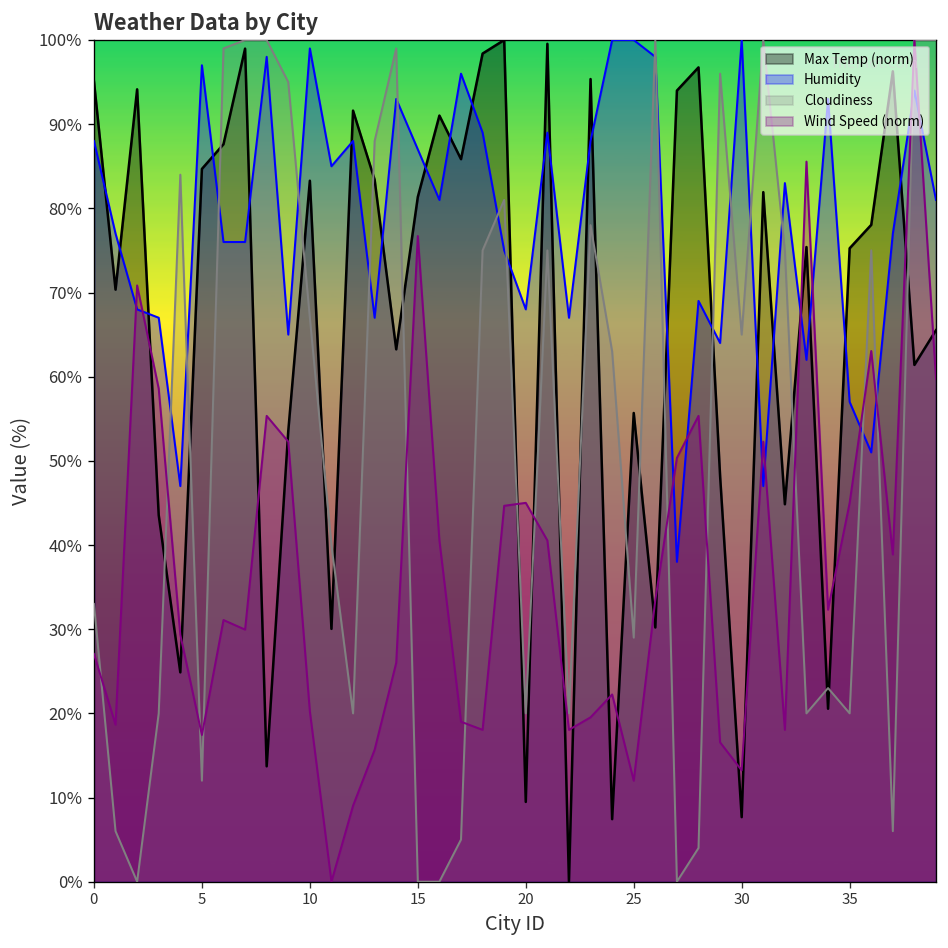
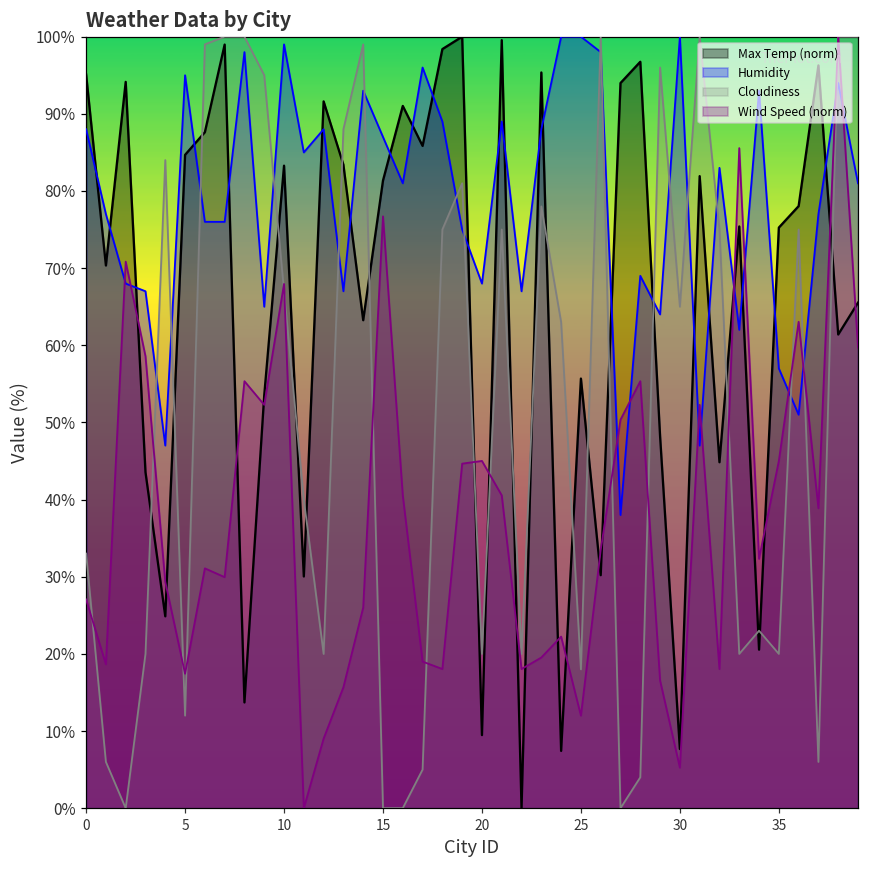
Humidity, 5: 97% -> 95%
Wind Speed (norm), 10: 20% -> 68%
Cloudiness, 25: 29% -> 18%
Wind Speed (norm), 30: 13% -> 5%
